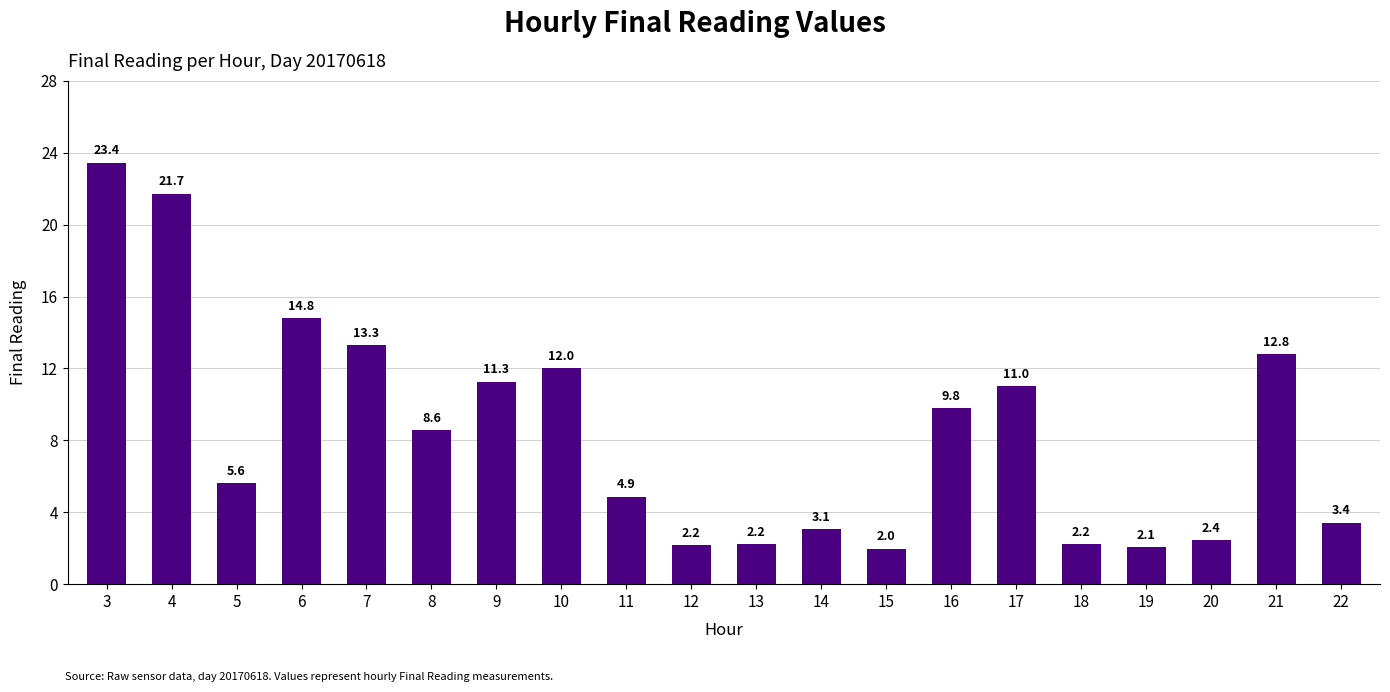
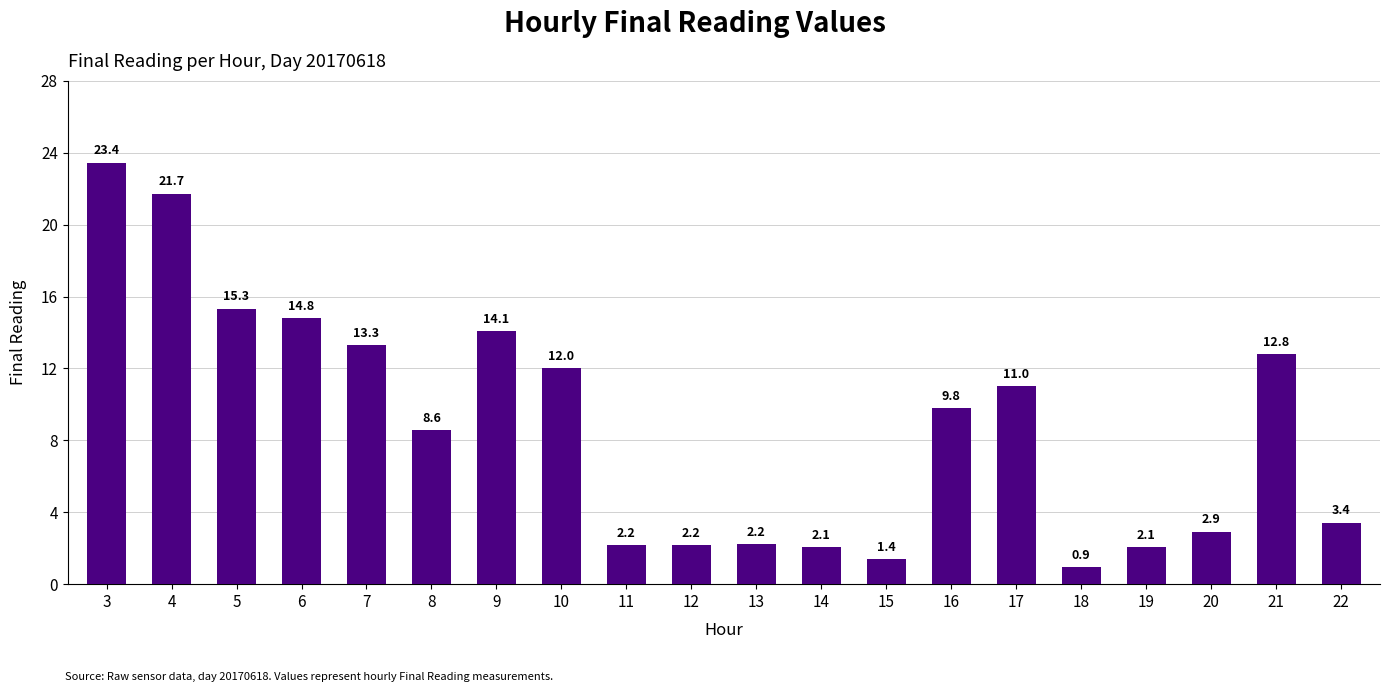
5: 5.6 -> 15.3
9: 11.3 -> 14.1
11: 4.9 -> 2.2
14: 3.1 -> 2.1
15: 2.0 -> 1.4
18: 2.2 -> 0.9
20: 2.4 -> 2.9
